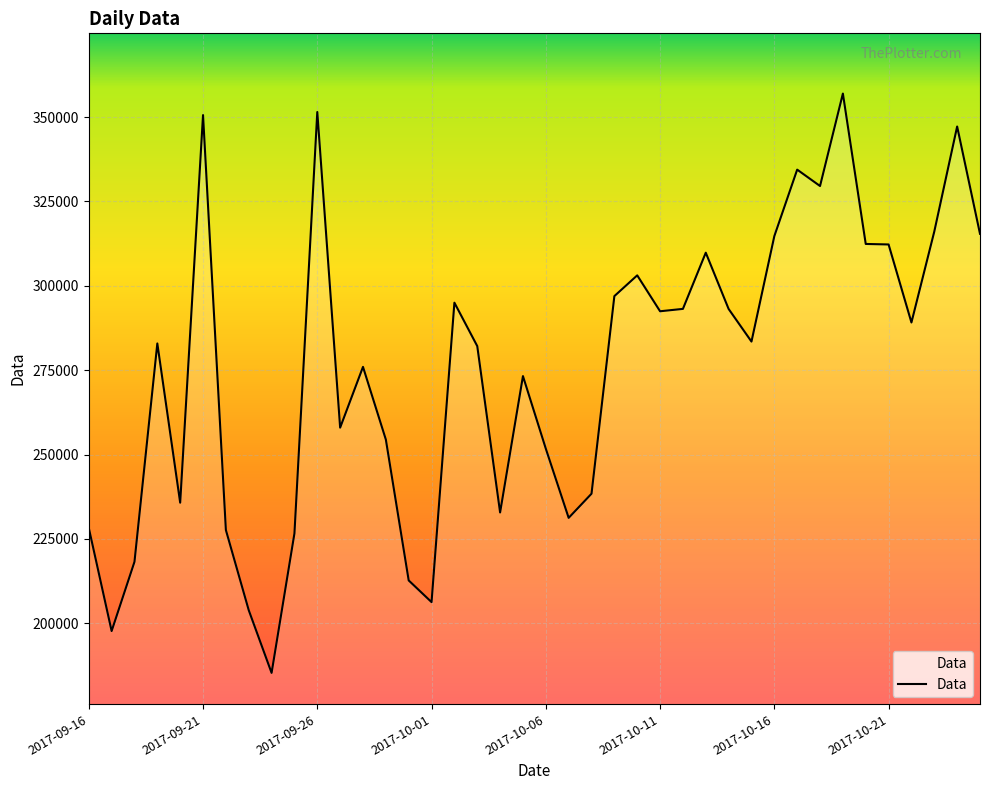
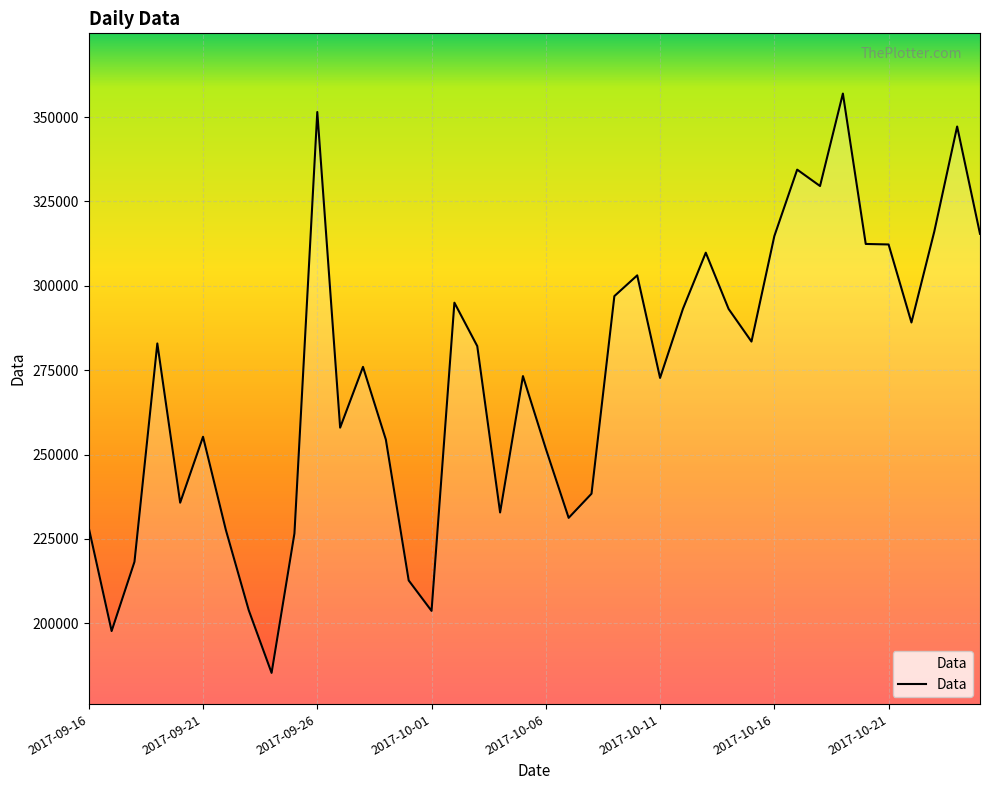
2017-09-21: 351000 -> 255000
2017-10-01: 206000 -> 204000
2017-10-11: 292000 -> 273000
